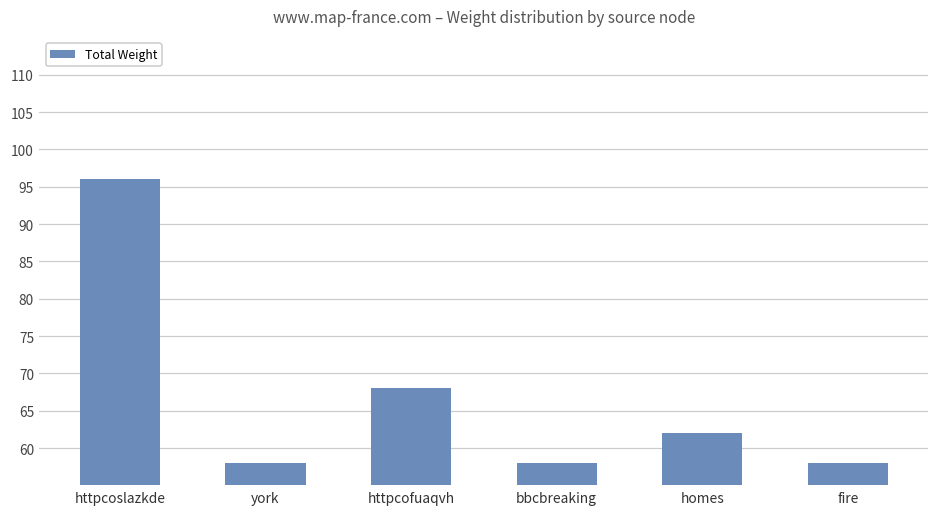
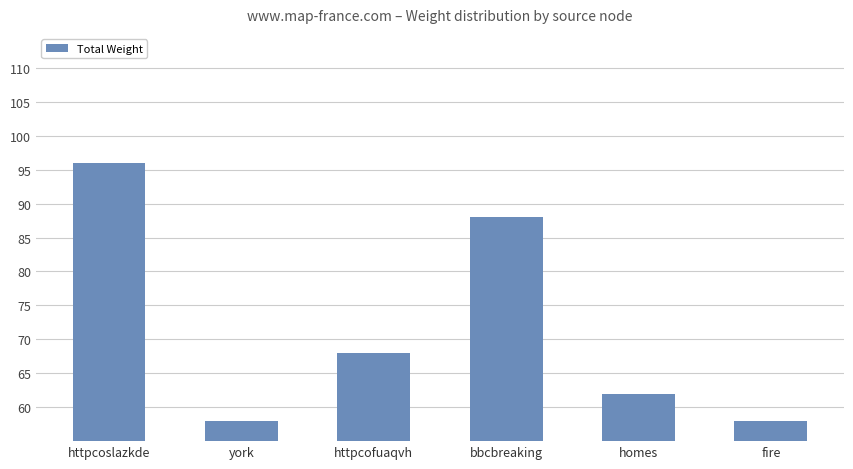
bbcbreaking: 58 -> 88
